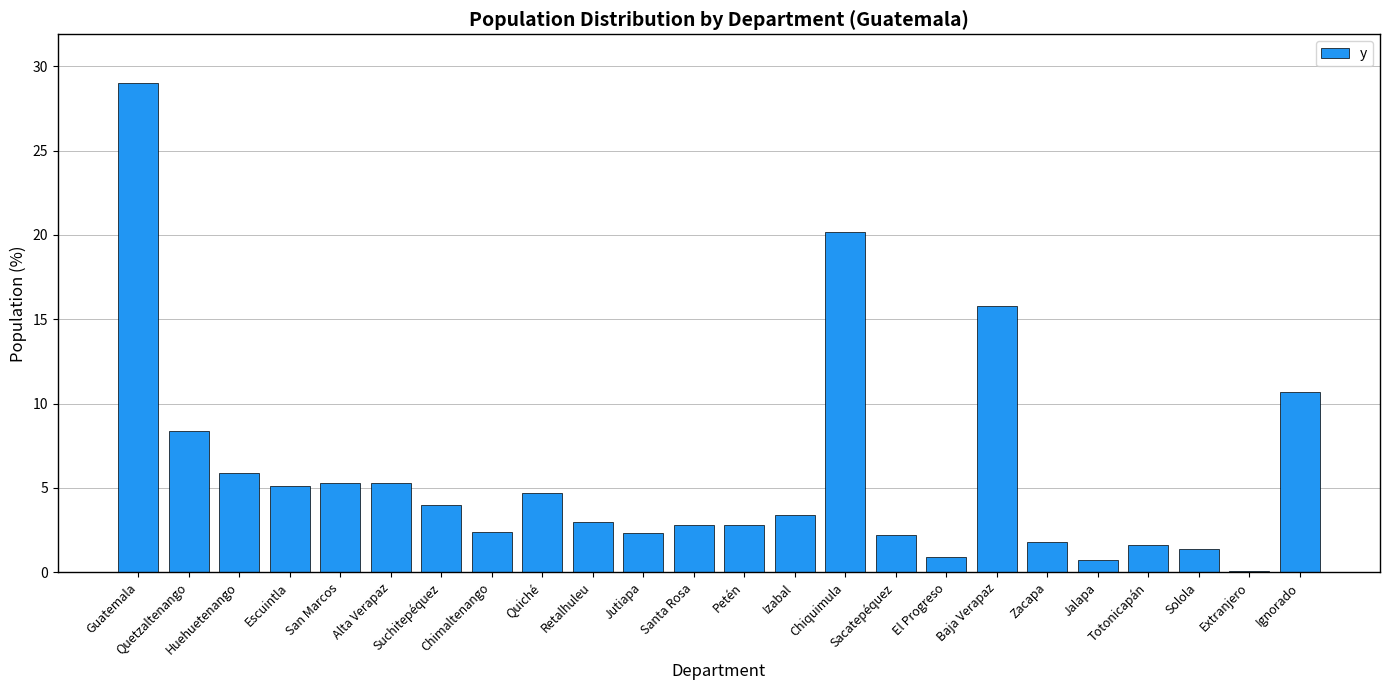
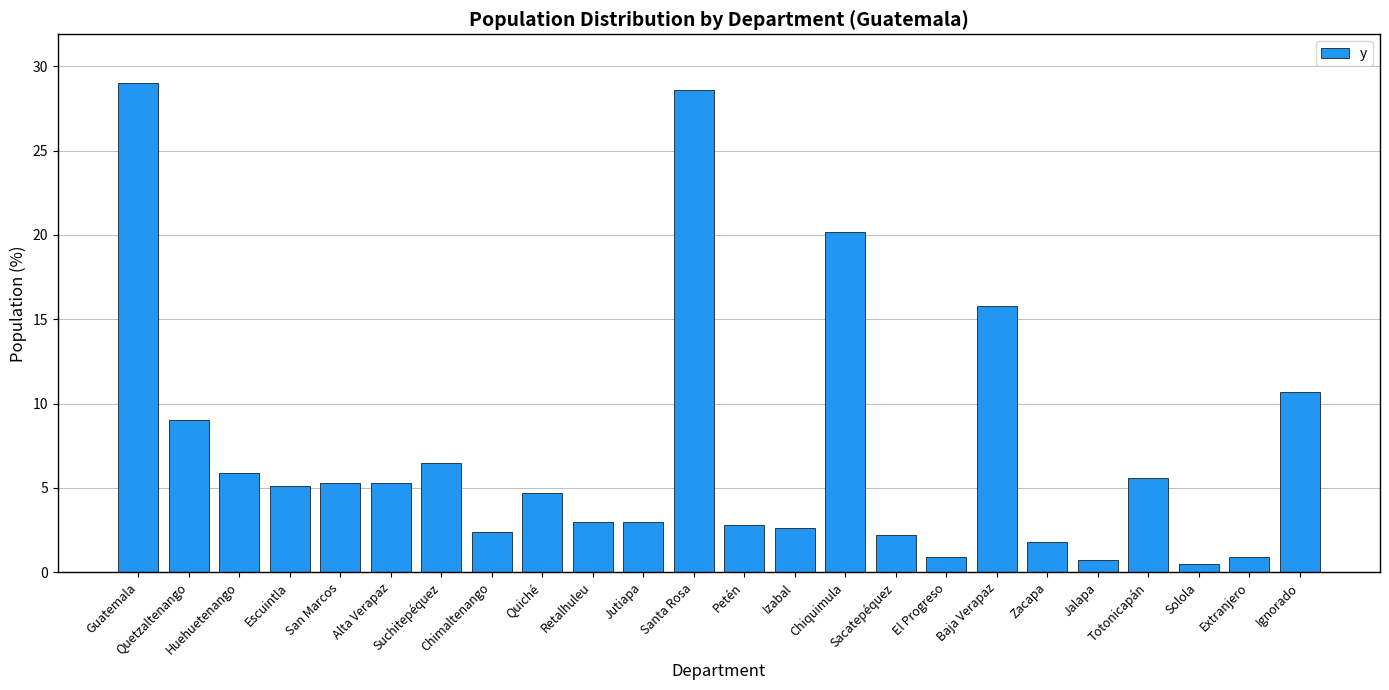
Quetzaltenango: 8.4 -> 9.0
Suchitepéquez: 4.0 -> 6.5
Jutiapa: 2.3 -> 3.0
Santa Rosa: 2.8 -> 28.6
Izabal: 3.4 -> 2.6
Totonicapán: 1.6 -> 5.6
Solola: 1.4 -> 0.5
Extranjero: 0.1 -> 0.9
